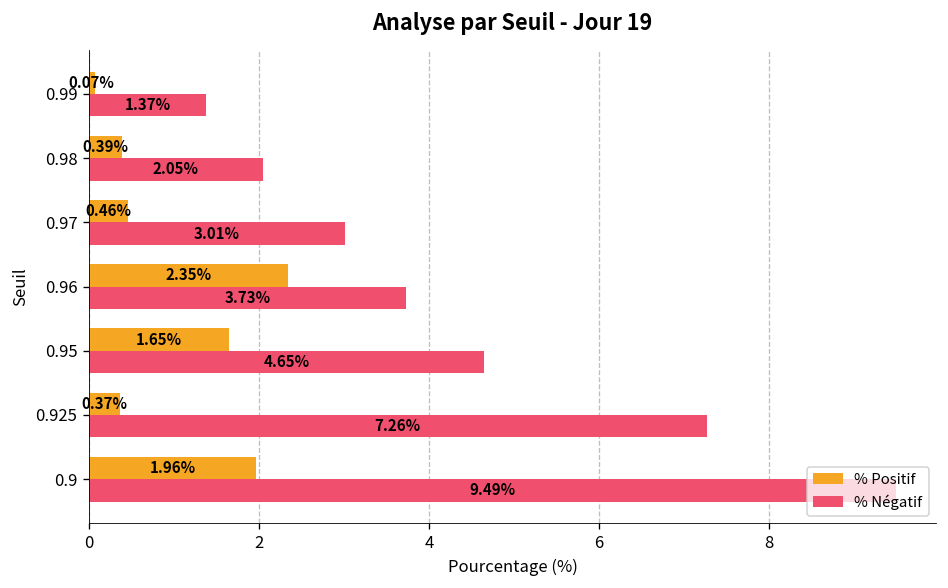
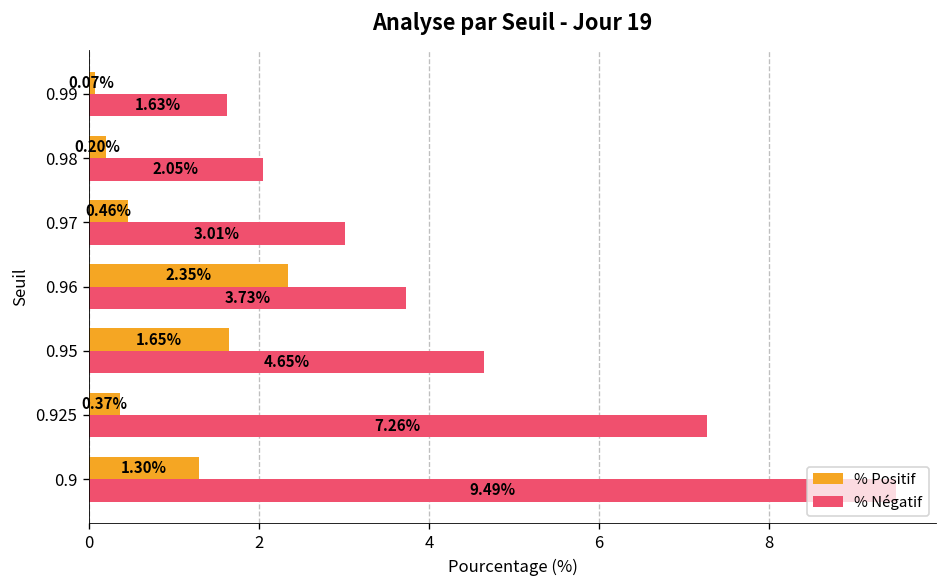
% Négatif, 0.99: 1.37% -> 1.63%
% Positif, 0.98: 0.39% -> 0.20%
% Positif, 0.9: 1.96% -> 1.30%
